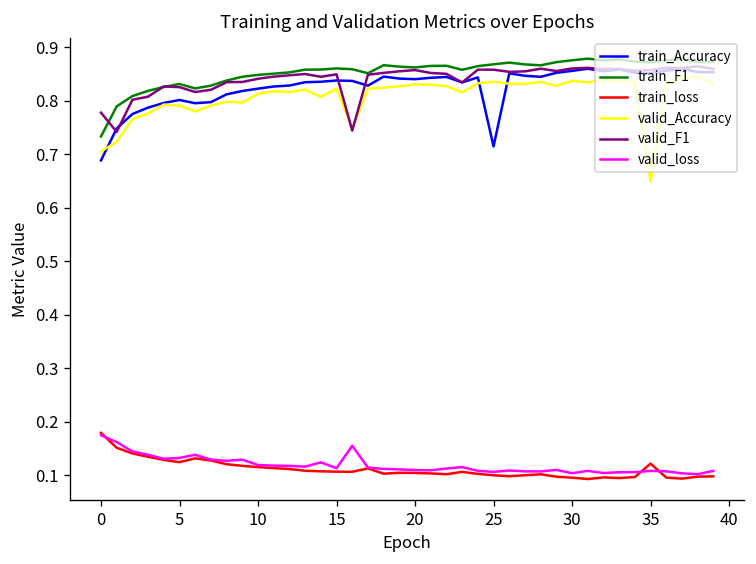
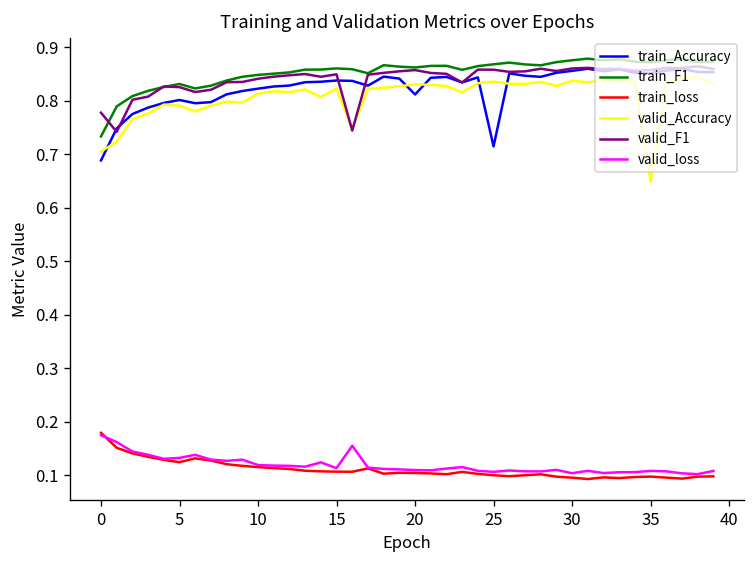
train_Accuracy, 20: 0.84 -> 0.81
train_loss, 35: 0.12 -> 0.10
